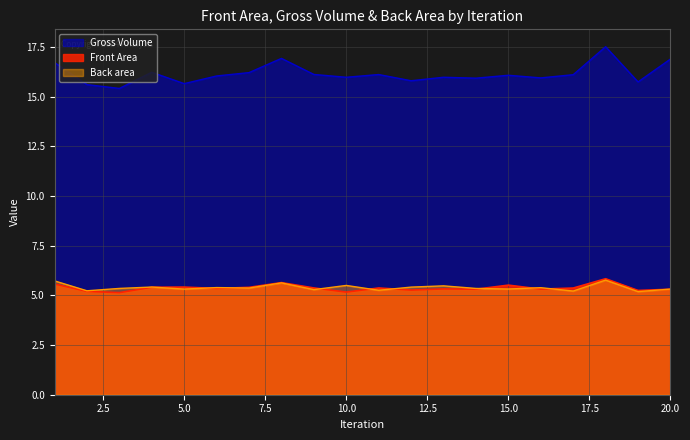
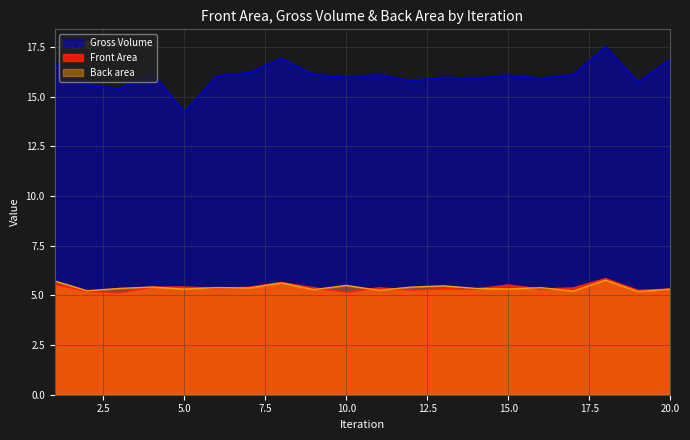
Gross Volume, 5.0: 15.6 -> 14.2
